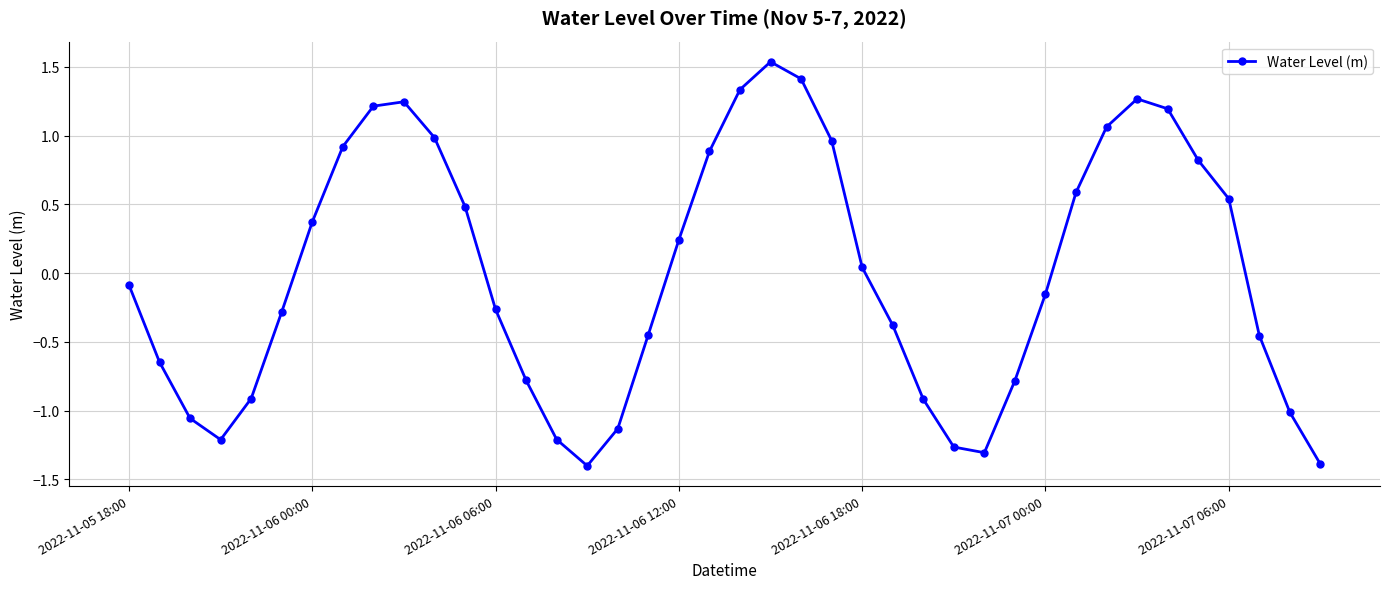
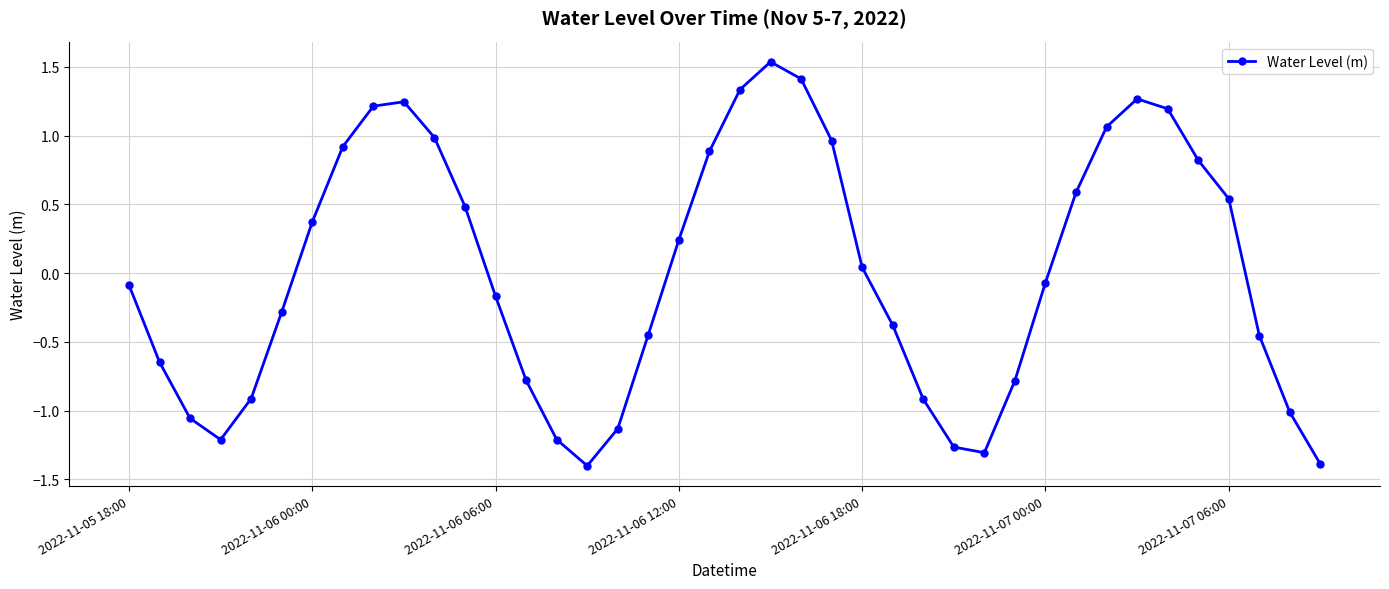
2022-11-06 06:00: -0.26 -> -0.17
2022-11-07 00:00: -0.15 -> -0.07
